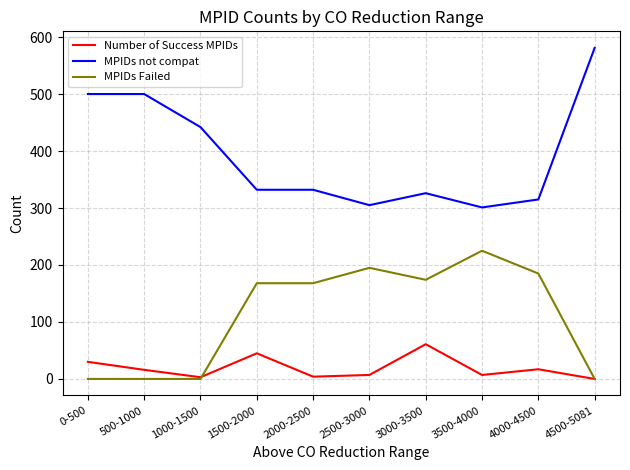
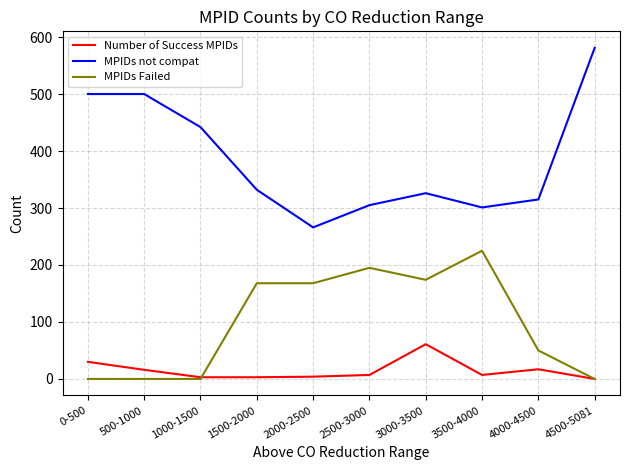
Number of Success MPIDs, 1500-2000: 50 -> 0
MPIDs not compat, 2000-2500: 330 -> 270
MPIDs Failed, 4000-4500: 190 -> 50
